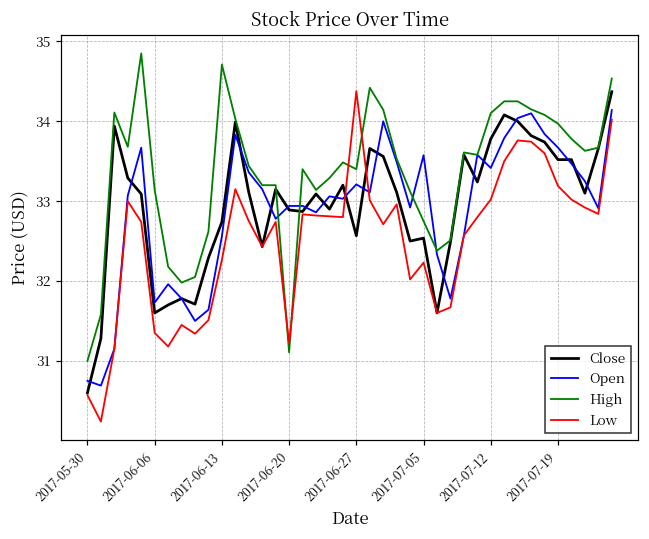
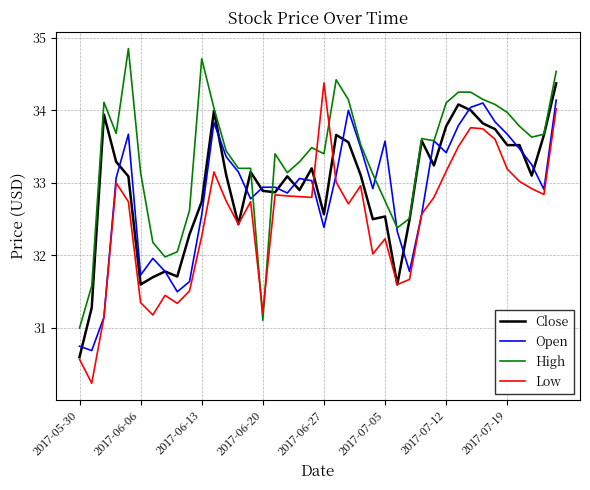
Open, 2017-06-27: 33.2 -> 32.4
Low, 2017-07-12: 33.0 -> 33.2
